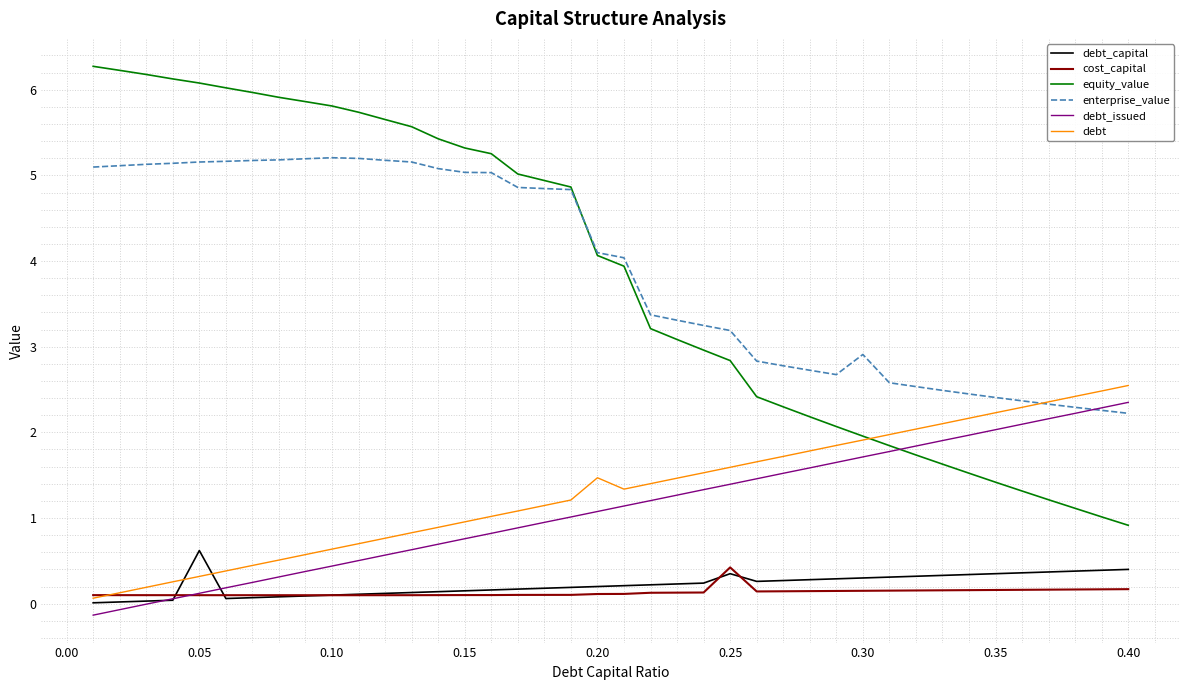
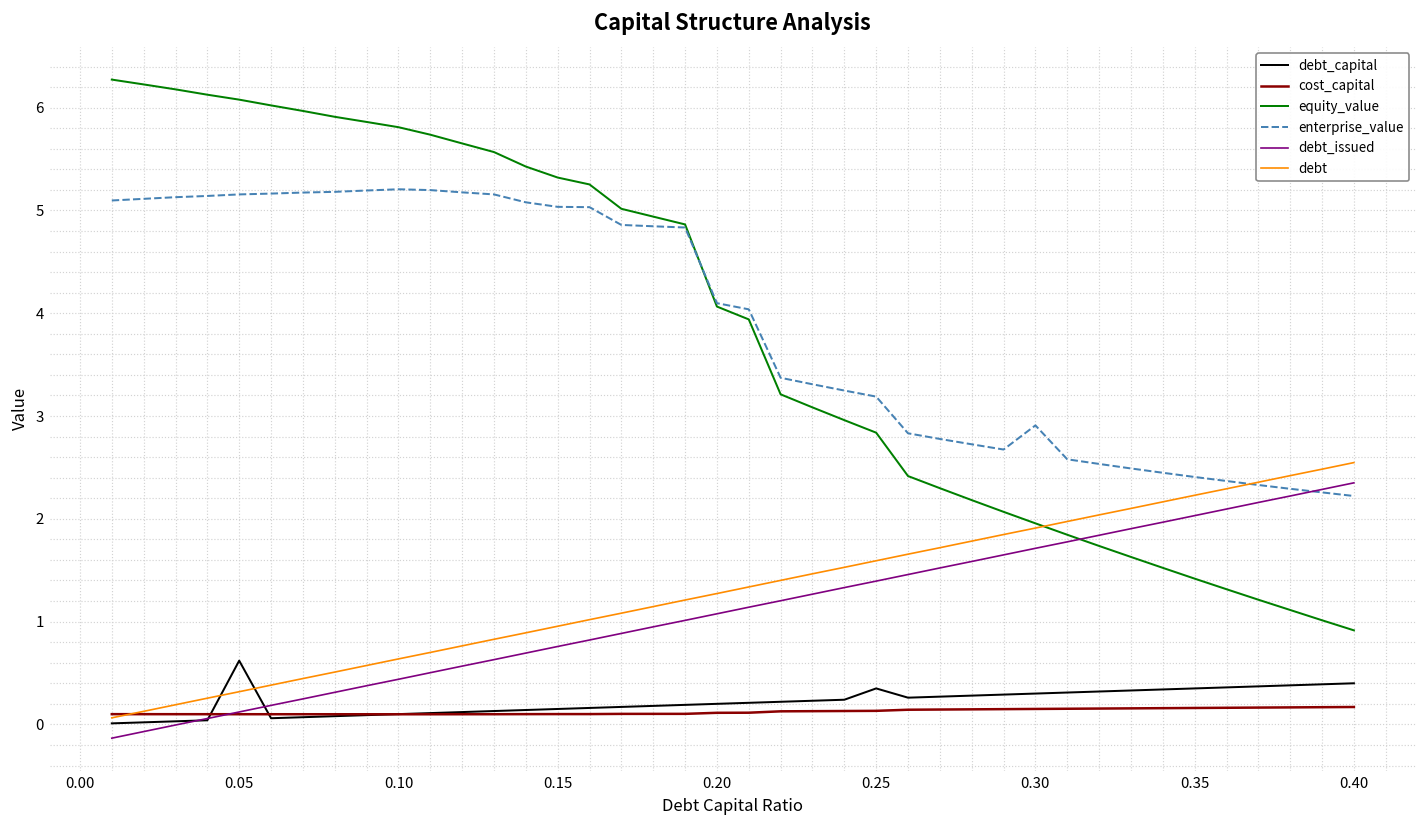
debt, 0.20: 1.5 -> 1.3
cost_capital, 0.25: 0.4 -> 0.1
